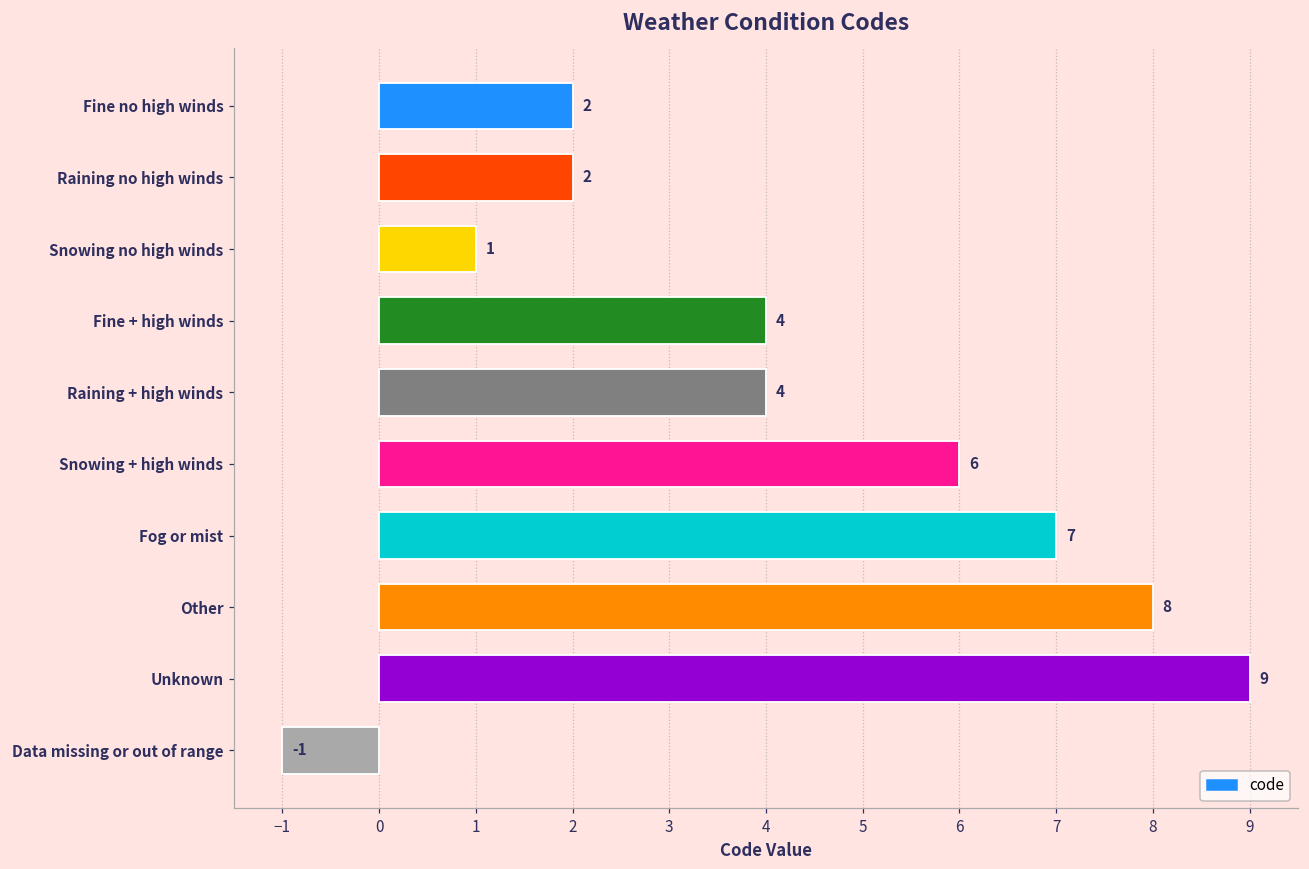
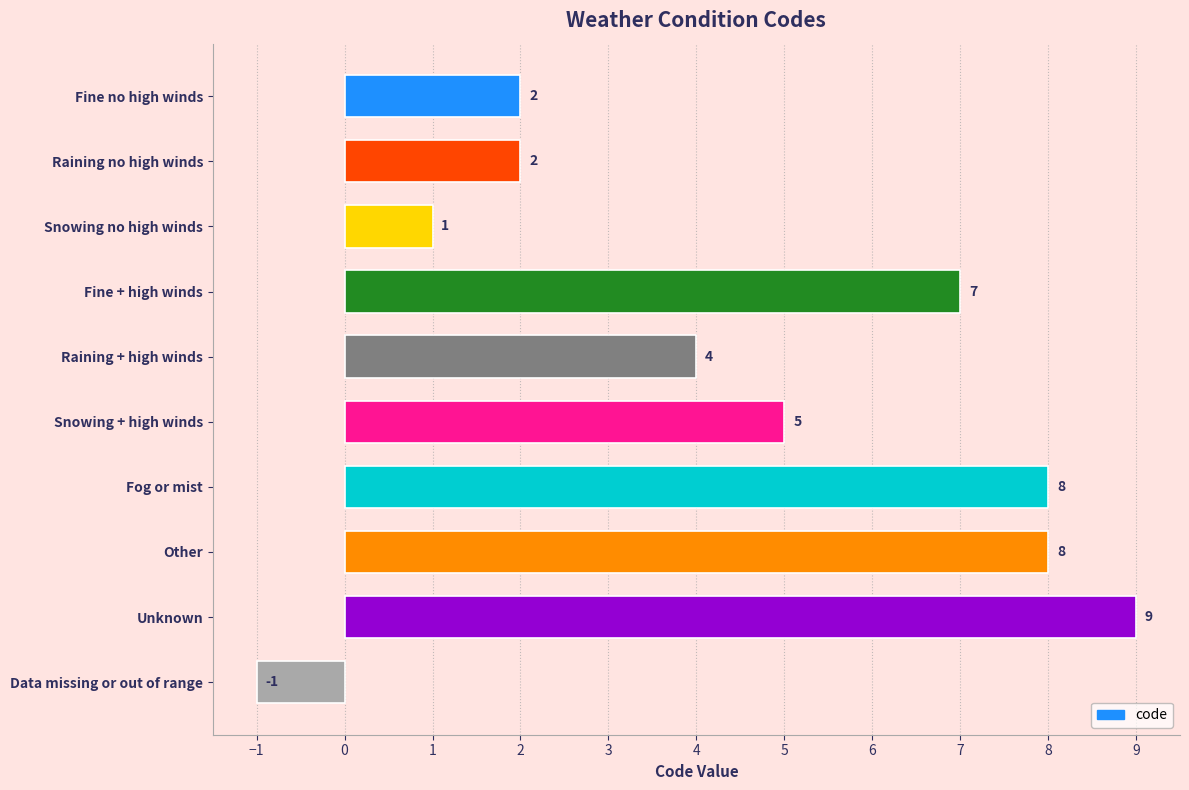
Fine + high winds: 4 -> 7
Snowing + high winds: 6 -> 5
Fog or mist: 7 -> 8
